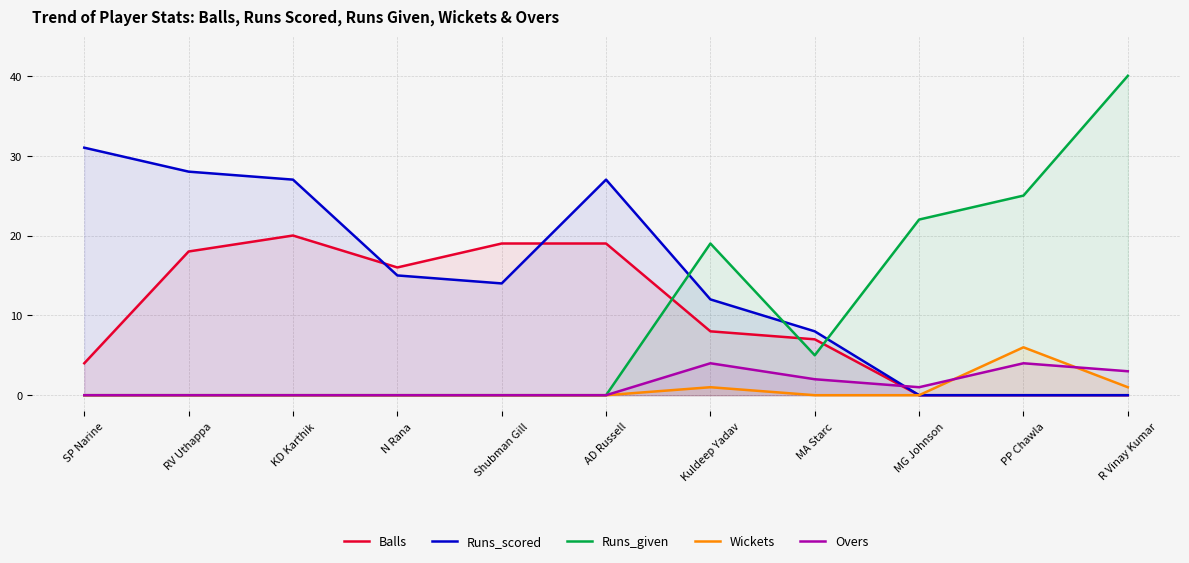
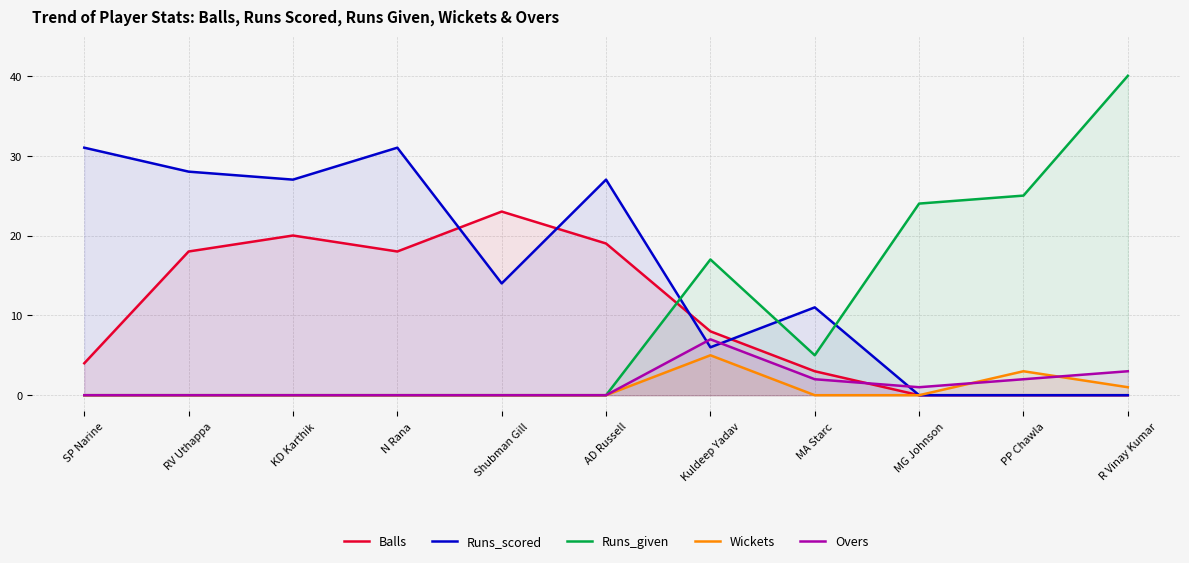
Balls, N Rana: 16 -> 18
Runs_scored, N Rana: 15 -> 31
Balls, Shubman Gill: 19 -> 23
Runs_scored, Kuldeep Yadav: 12 -> 6
Runs_given, Kuldeep Yadav: 19 -> 17
Wickets, Kuldeep Yadav: 1 -> 5
Overs, Kuldeep Yadav: 4 -> 7
Balls, MA Starc: 7 -> 3
Runs_scored, MA Starc: 8 -> 11
Runs_given, MG Johnson: 22 -> 24
Wickets, PP Chawla: 6 -> 3
Overs, PP Chawla: 4 -> 2
